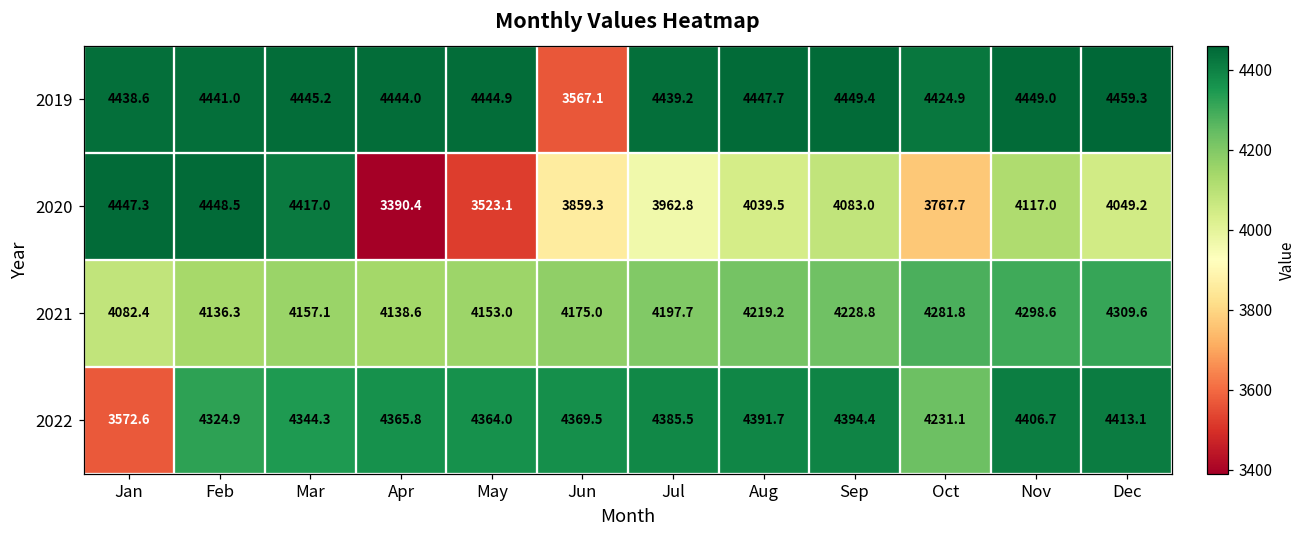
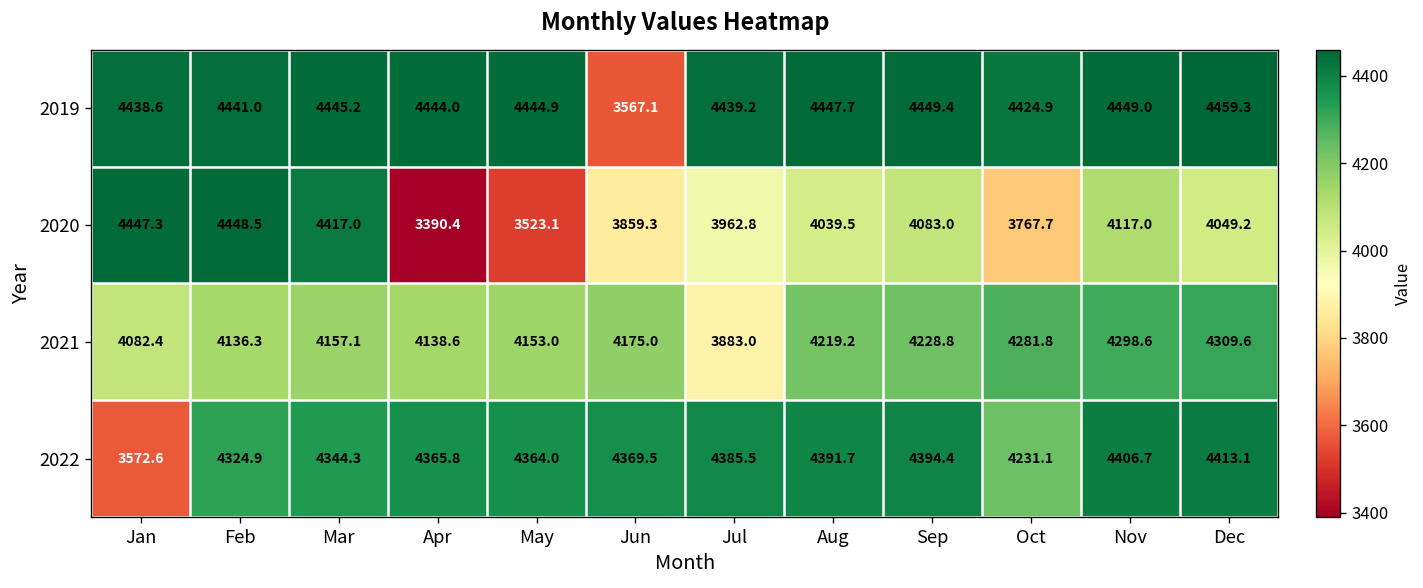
2021, Jul: 4197.7 -> 3883.0
